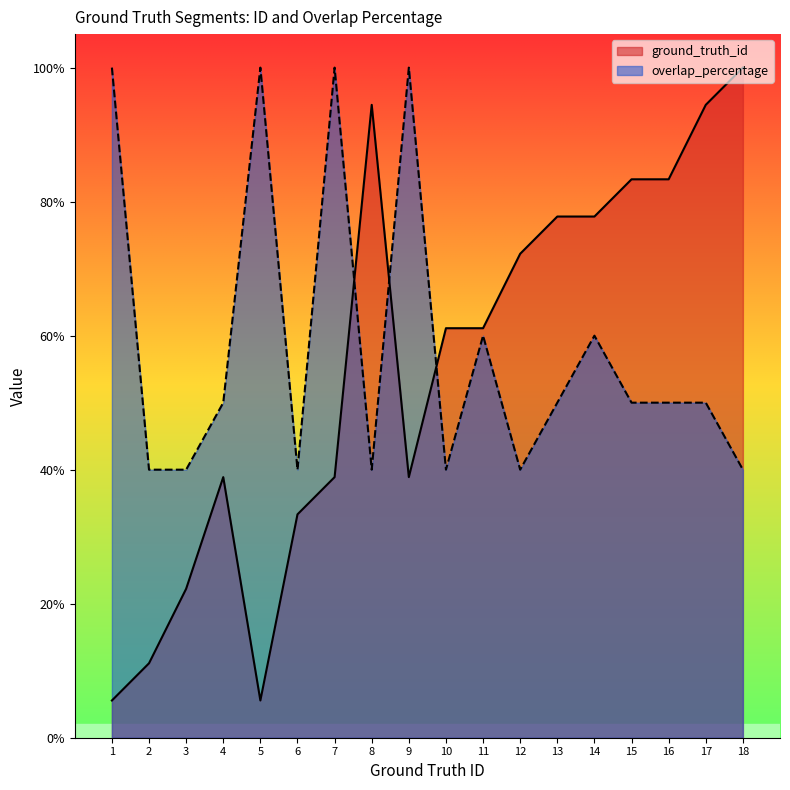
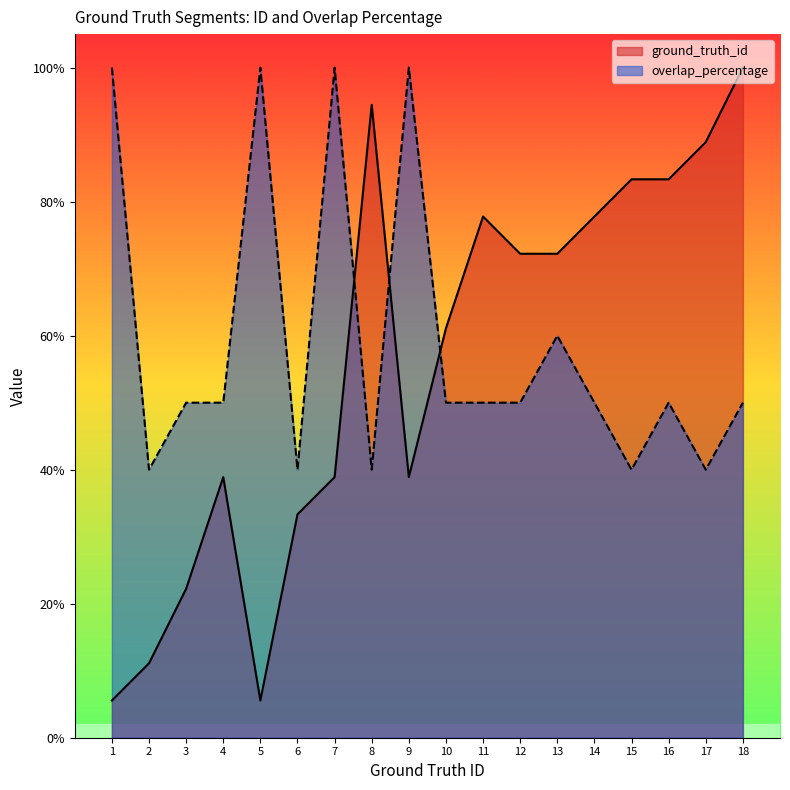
overlap_percentage, 3: 40% -> 50%
overlap_percentage, 10: 40% -> 50%
ground_truth_id, 11: 61% -> 78%
overlap_percentage, 11: 60% -> 50%
overlap_percentage, 12: 40% -> 50%
ground_truth_id, 13: 78% -> 72%
overlap_percentage, 13: 50% -> 60%
overlap_percentage, 14: 60% -> 50%
overlap_percentage, 15: 50% -> 40%
ground_truth_id, 17: 94% -> 89%
overlap_percentage, 17: 50% -> 40%
overlap_percentage, 18: 40% -> 50%
